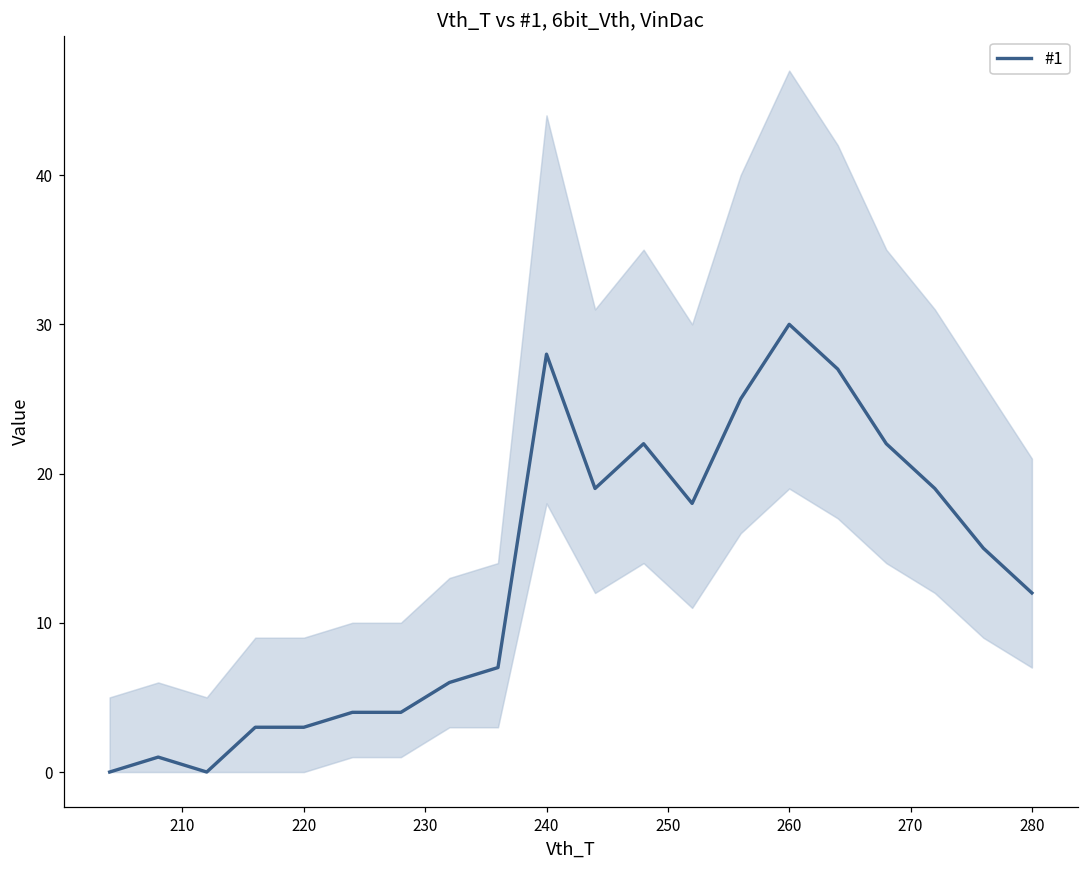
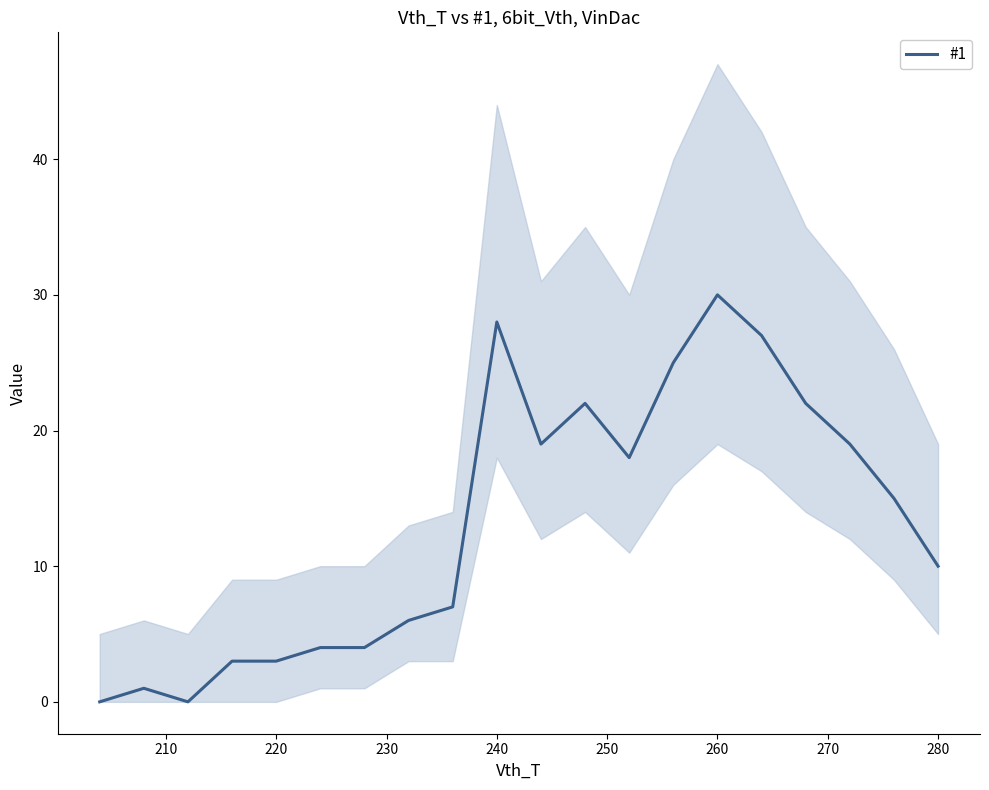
#1, 280: 12 -> 10
